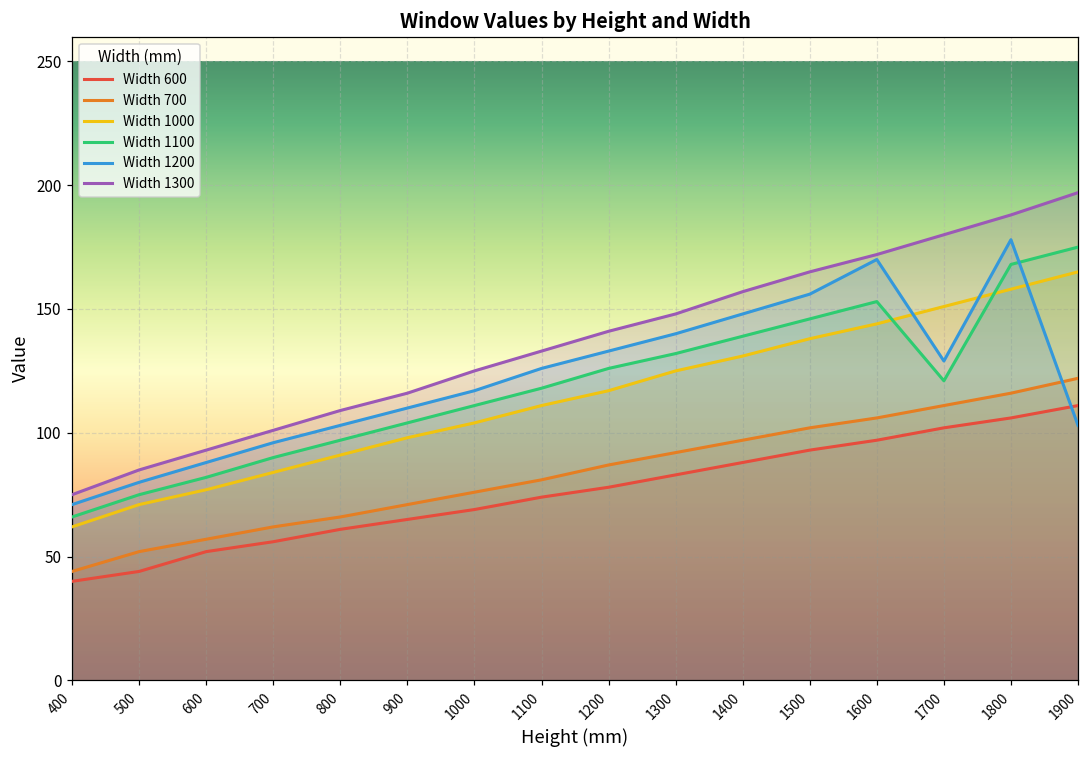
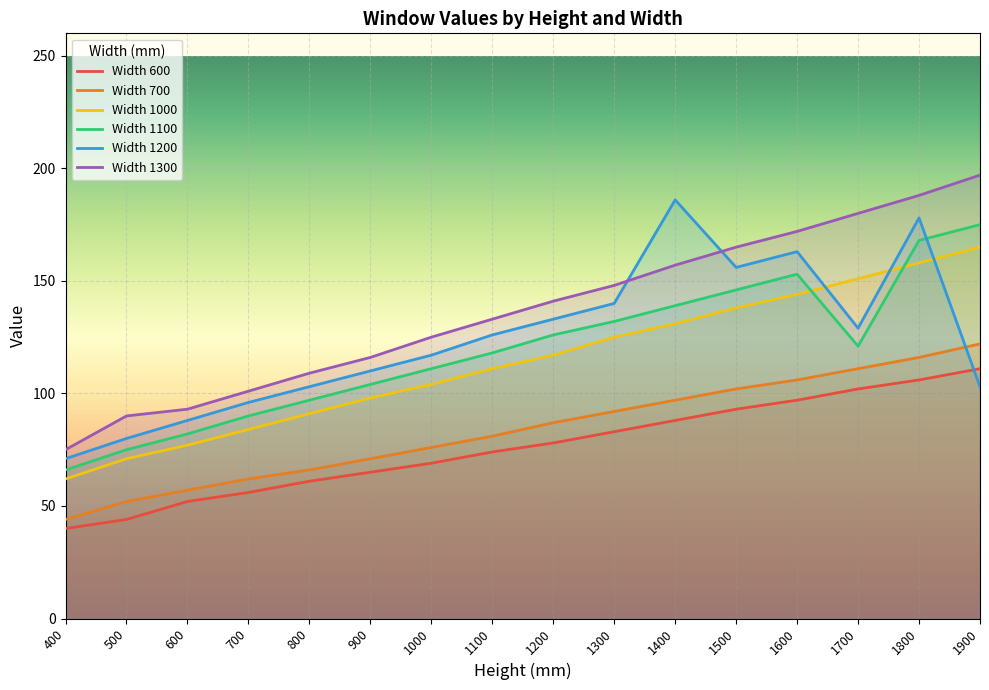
Width 1300, 500: 85 -> 90
Width 1200, 1400: 148 -> 186
Width 1200, 1600: 170 -> 163
